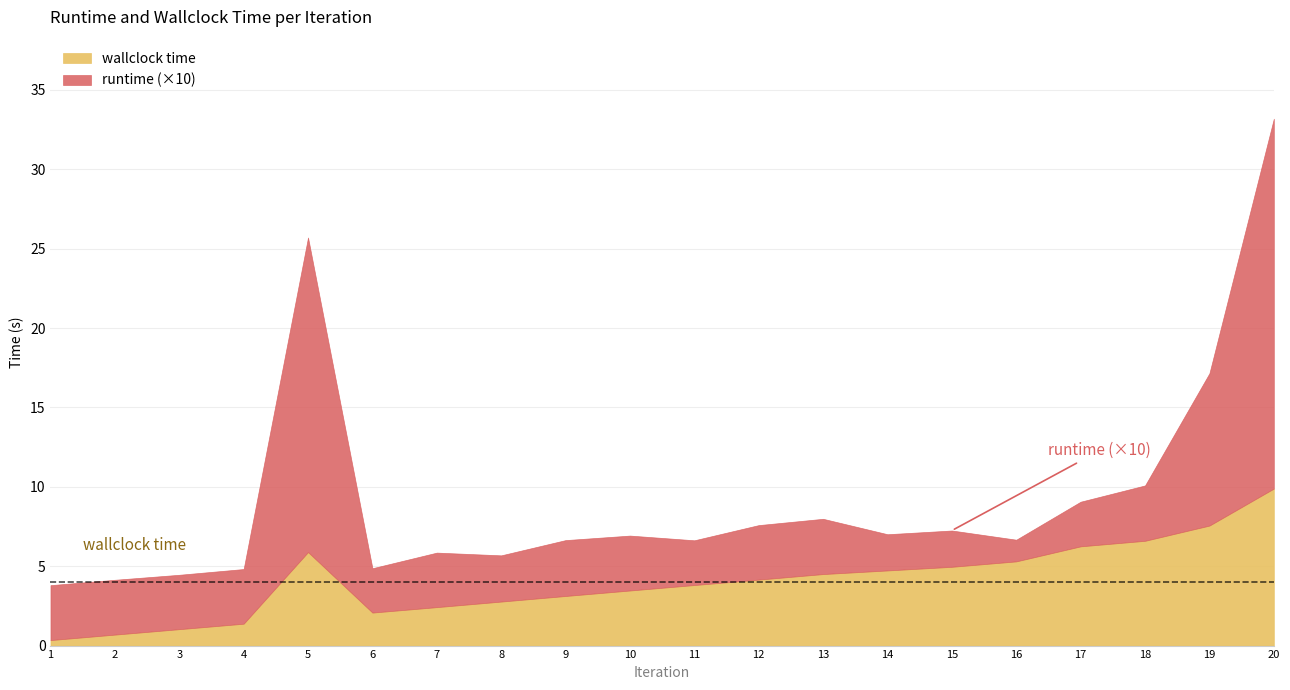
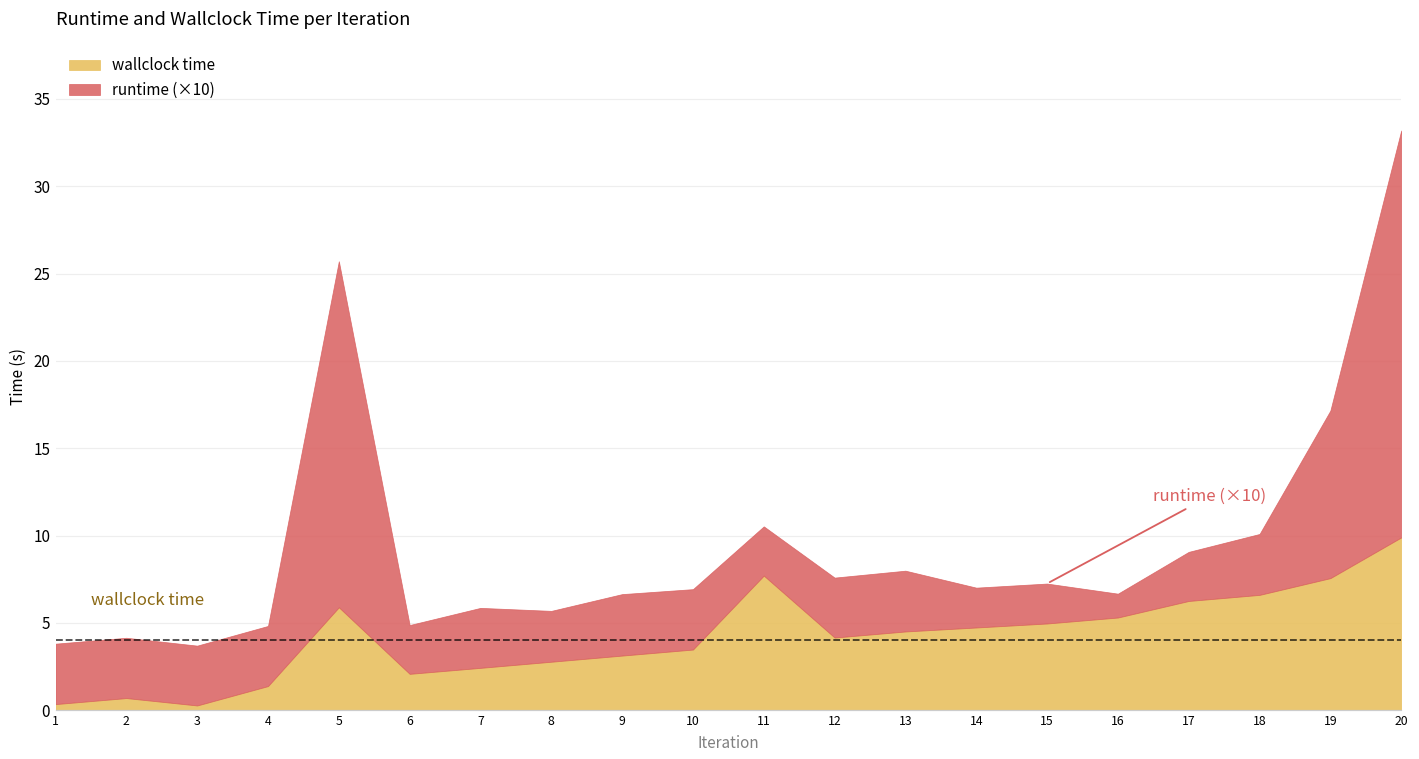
wallclock time, 3: 1.0 -> 0.3
wallclock time, 11: 3.8 -> 7.7
